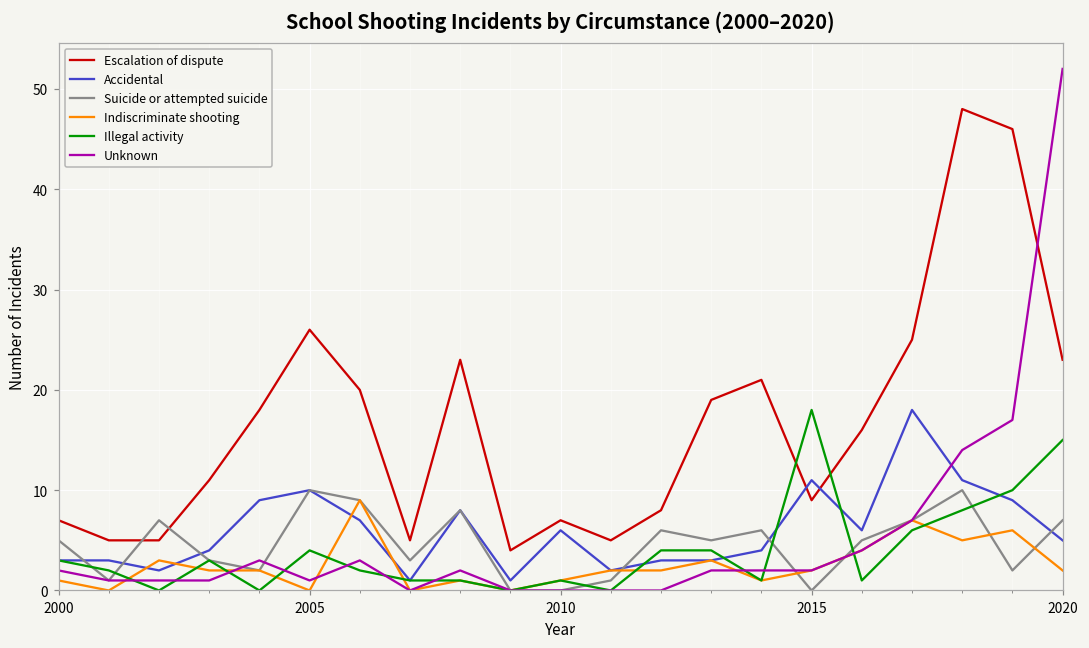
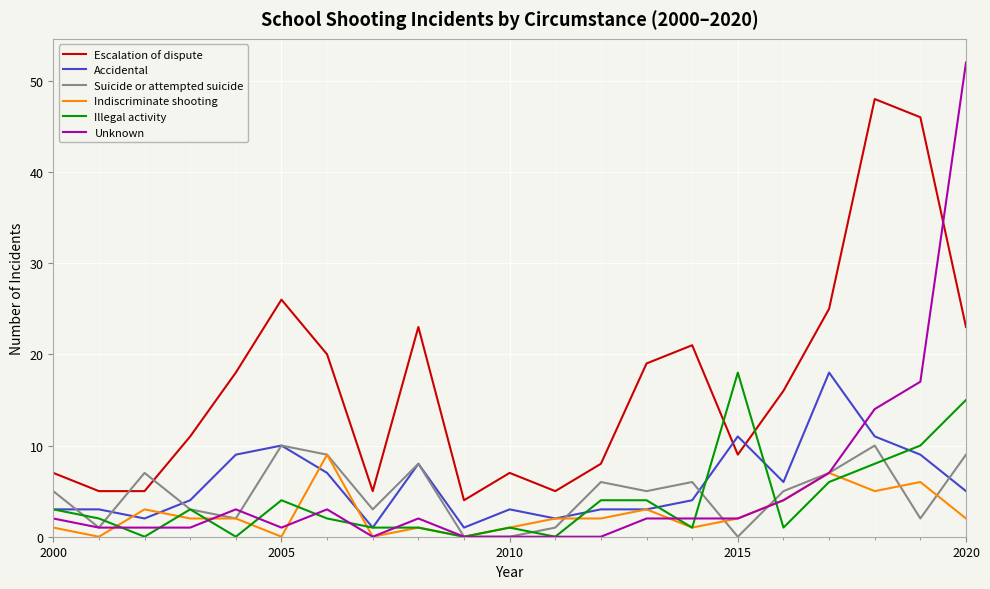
Accidental, 2010: 6 -> 3
Suicide or attempted suicide, 2020: 7 -> 9
